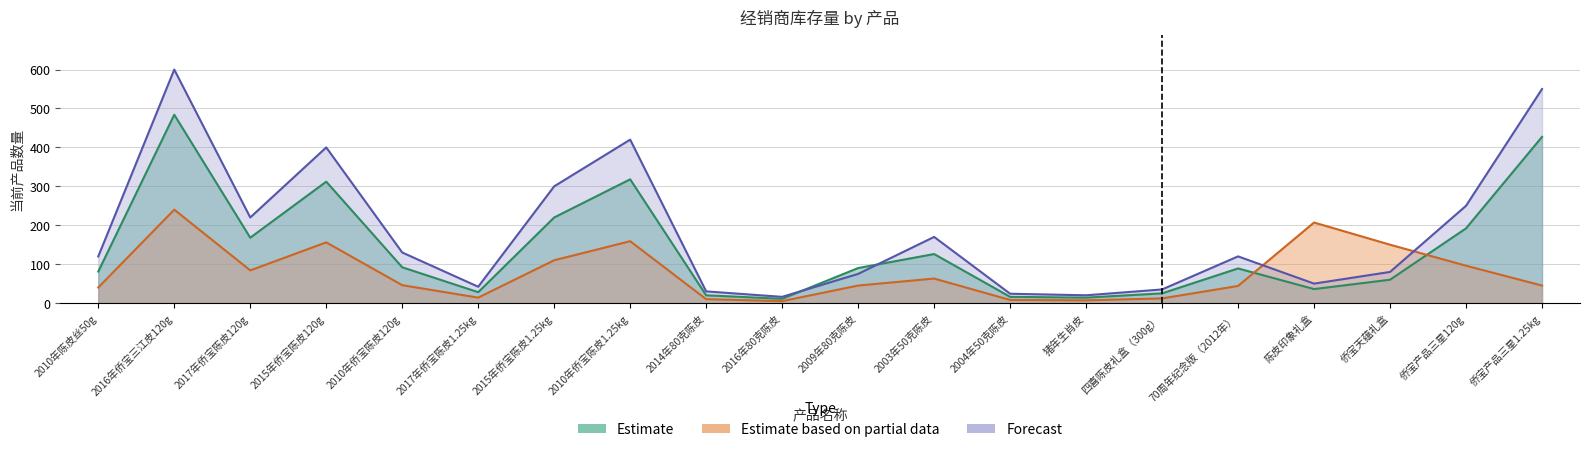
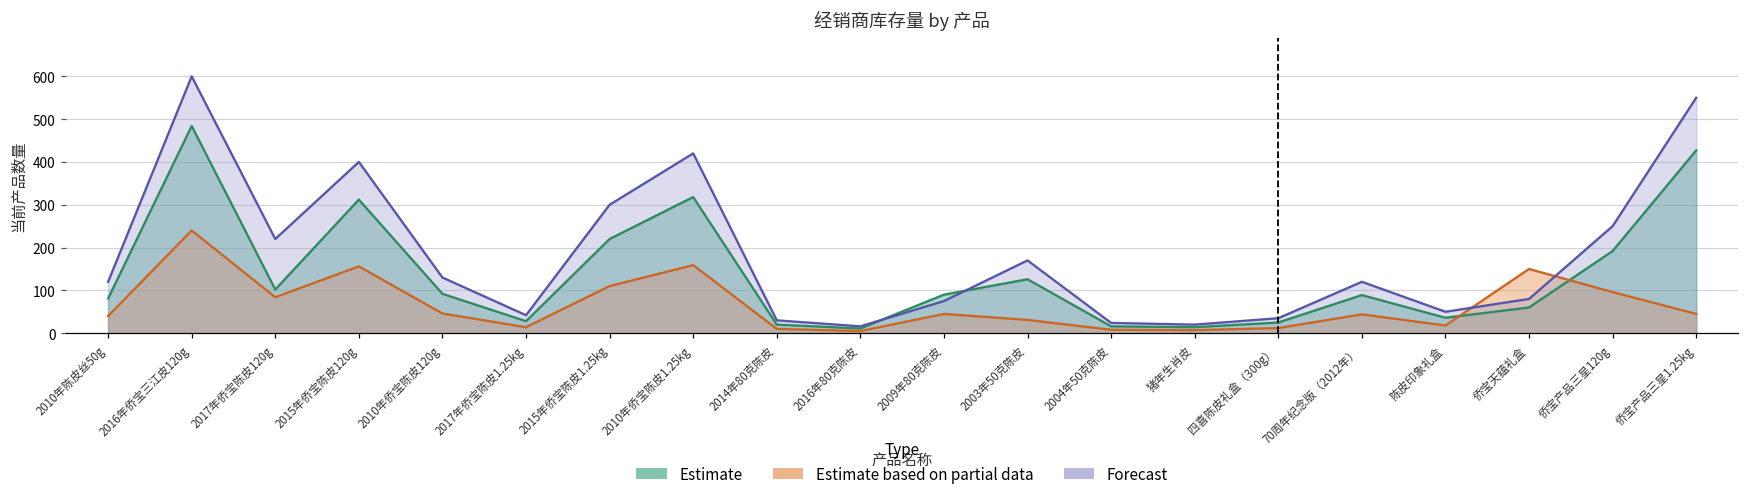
Estimate, 2017年侨宝陈皮120g: 170 -> 100
Estimate based on partial data, 2003年50克陈皮: 60 -> 30
Estimate based on partial data, 陈皮印象礼盒: 210 -> 20
